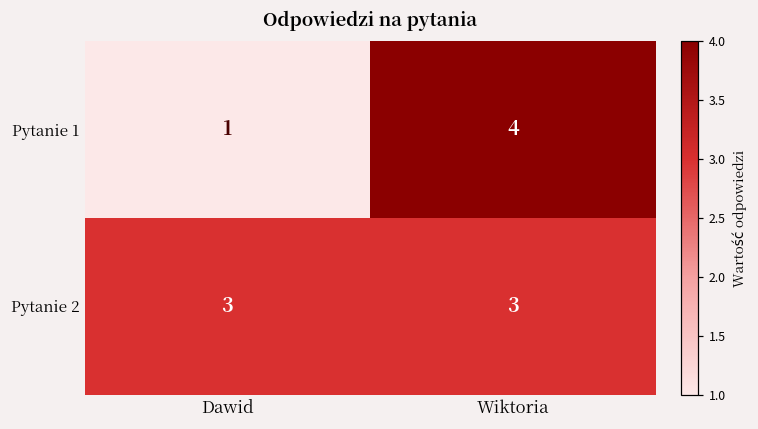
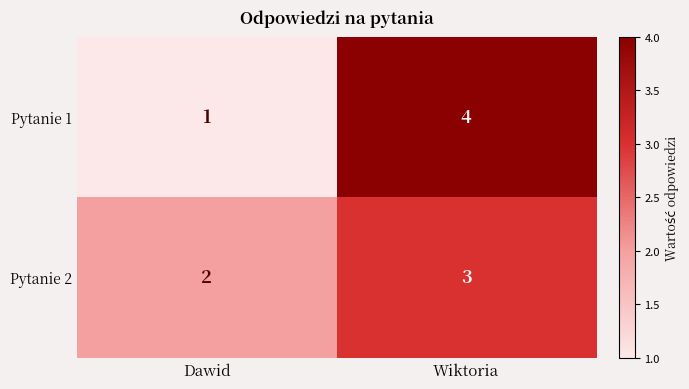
Pytanie 2, Dawid: 3 -> 2
